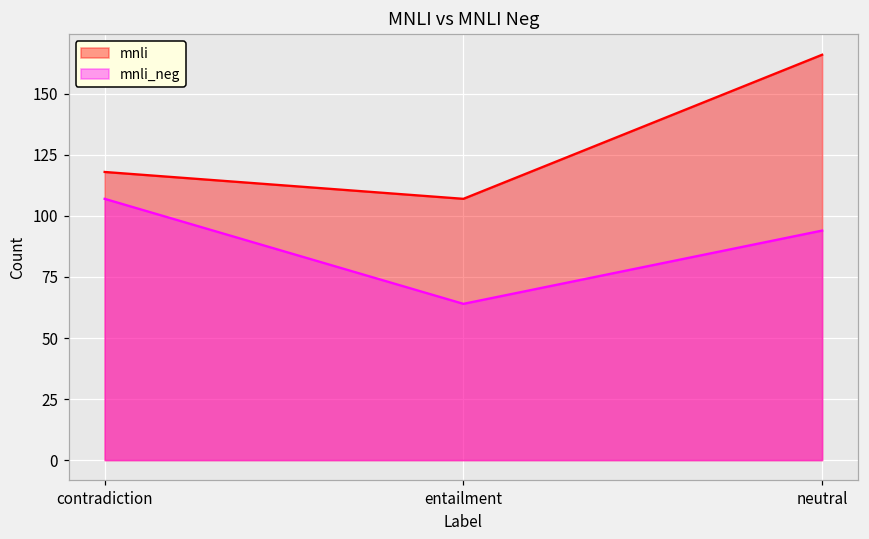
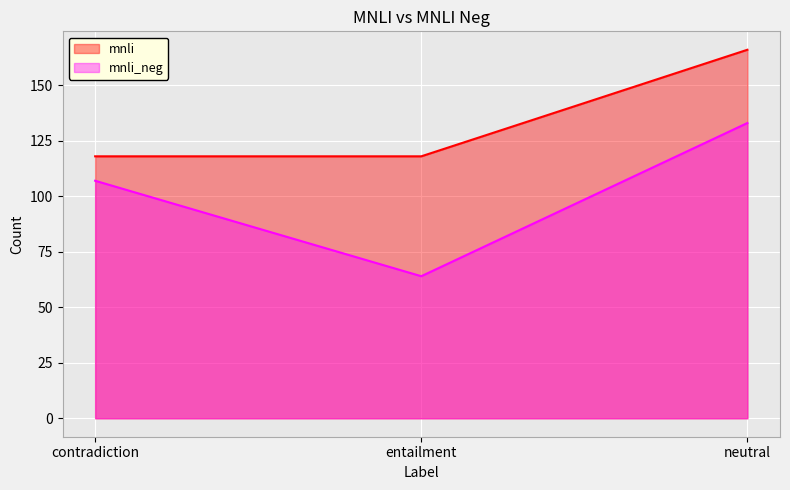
mnli, entailment: 107 -> 118
mnli_neg, neutral: 94 -> 133
